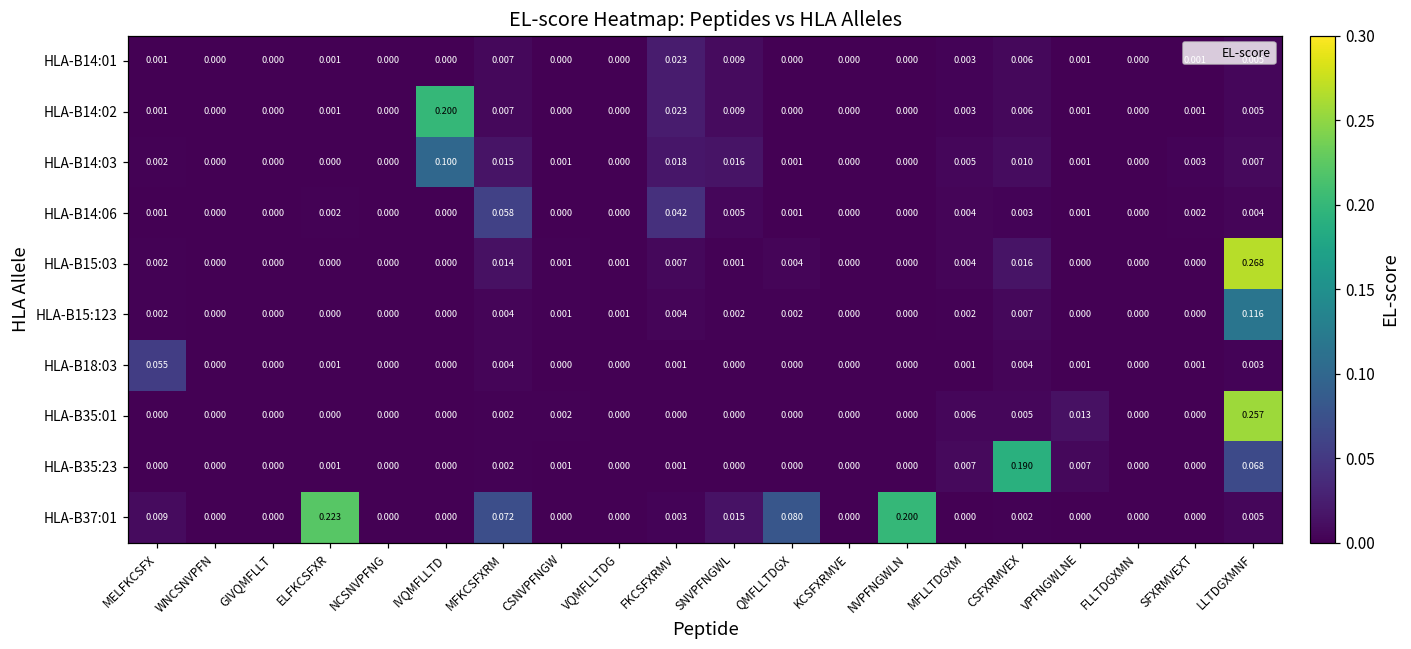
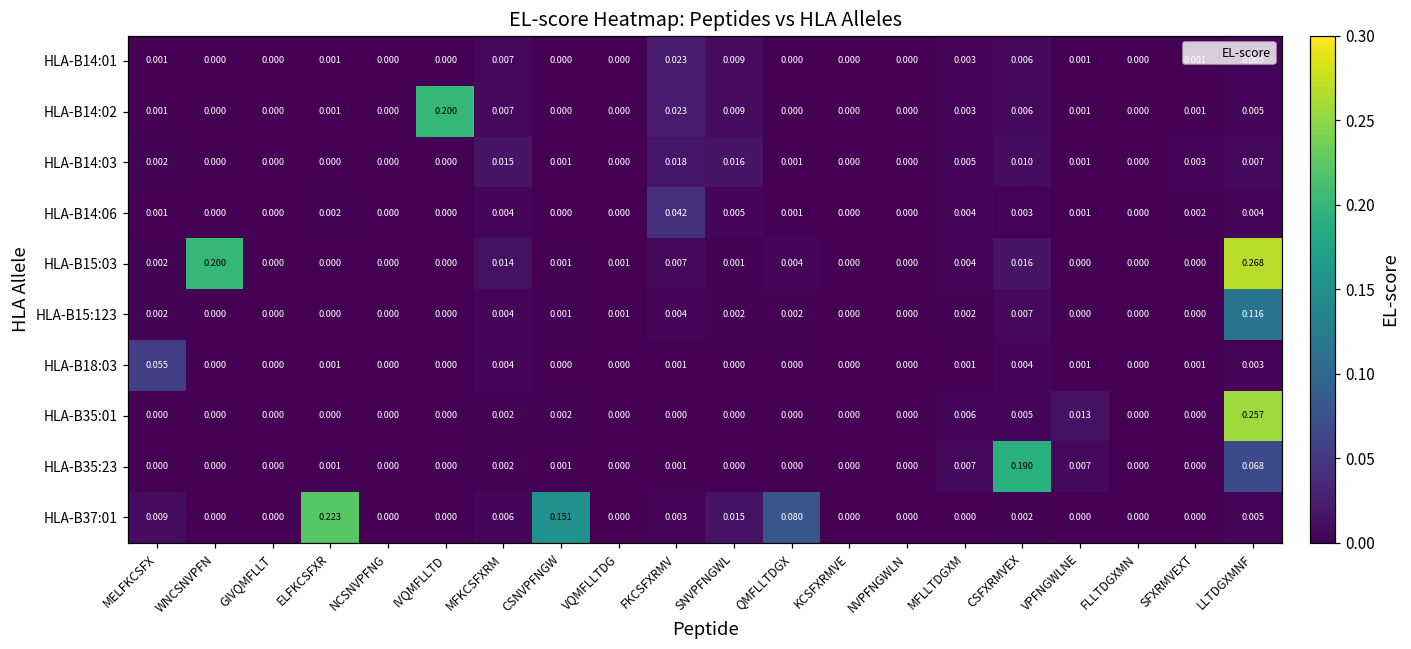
HLA-B14:03, IVQMFLLTD: 0.100 -> 0.000
HLA-B14:06, MFKCSFXRM: 0.058 -> 0.004
HLA-B15:03, WNCSNVPFN: 0.000 -> 0.200
HLA-B37:01, MFKCSFXRM: 0.072 -> 0.006
HLA-B37:01, CSNVPFNGW: 0.000 -> 0.151
HLA-B37:01, NVPFNGWLN: 0.200 -> 0.000
